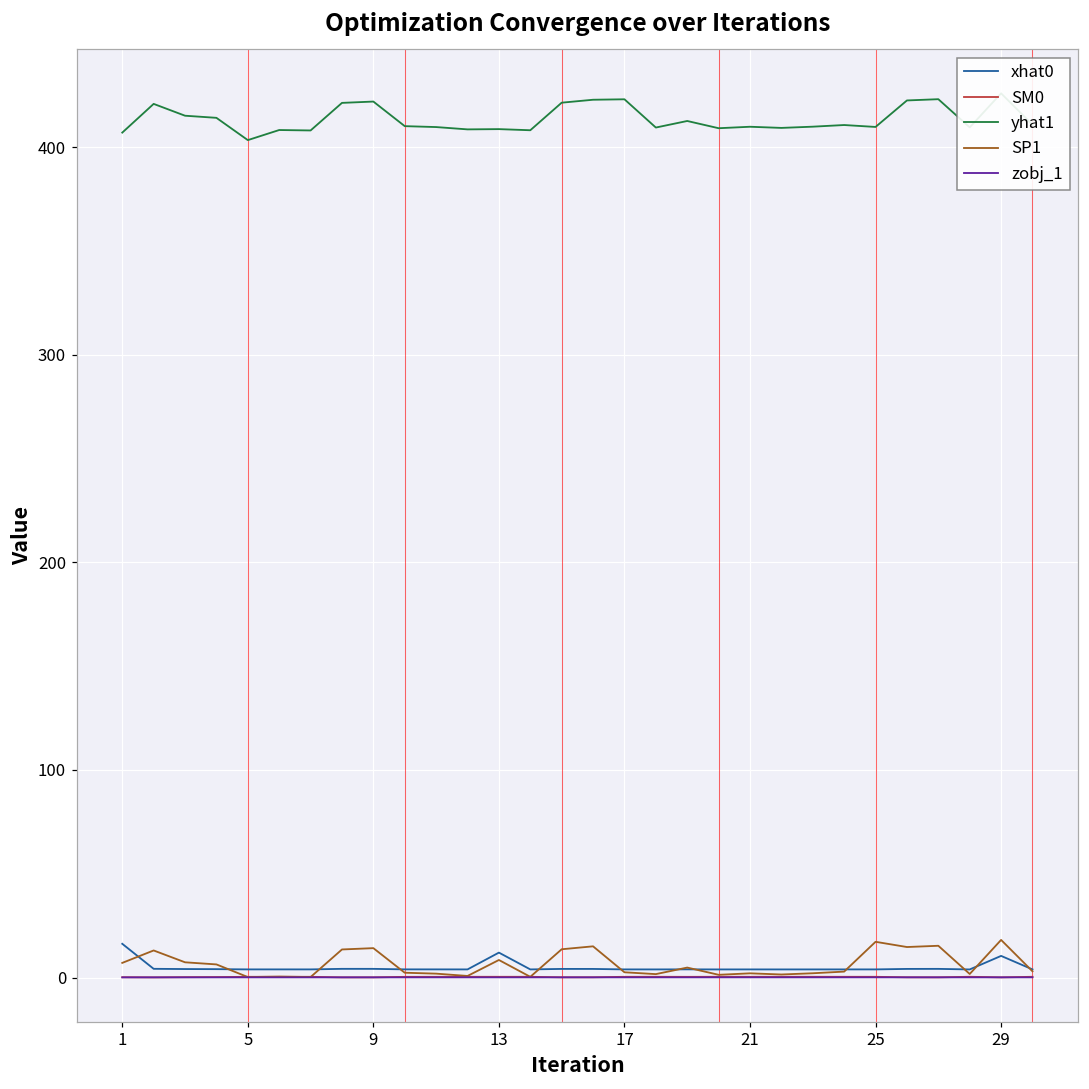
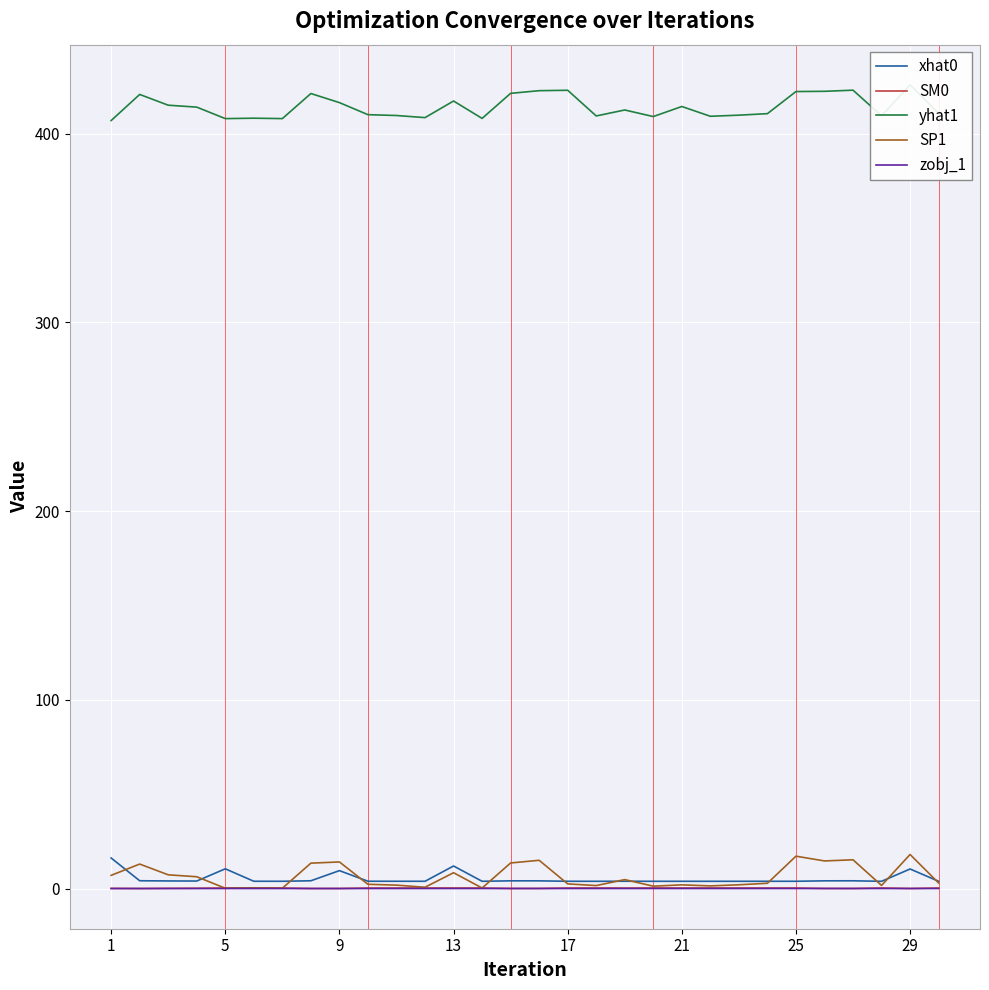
xhat0, 5: 4 -> 11
yhat1, 5: 403 -> 408
xhat0, 9: 4 -> 10
yhat1, 9: 422 -> 416
yhat1, 13: 409 -> 417
yhat1, 21: 410 -> 414
yhat1, 25: 410 -> 422
